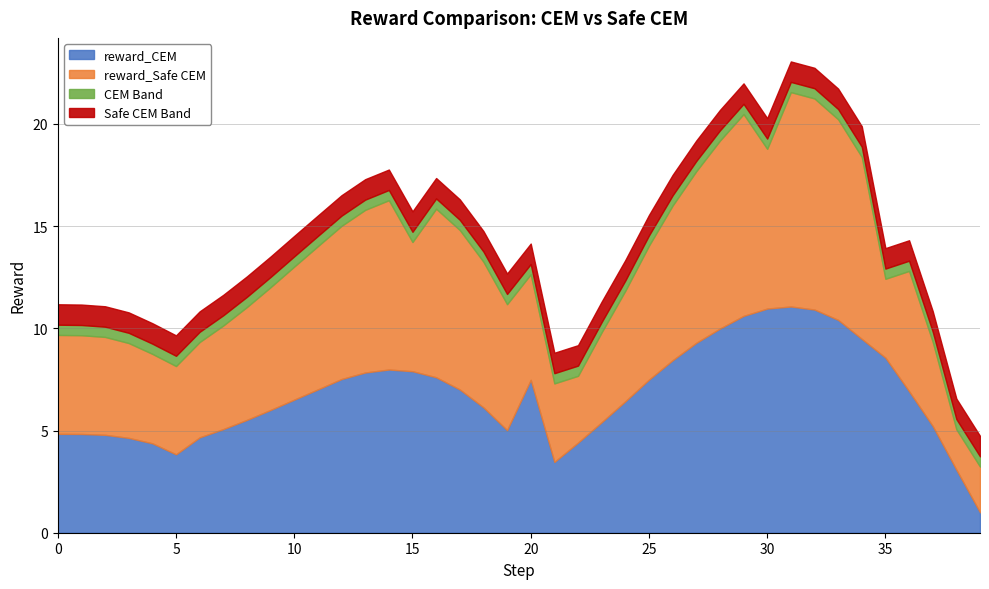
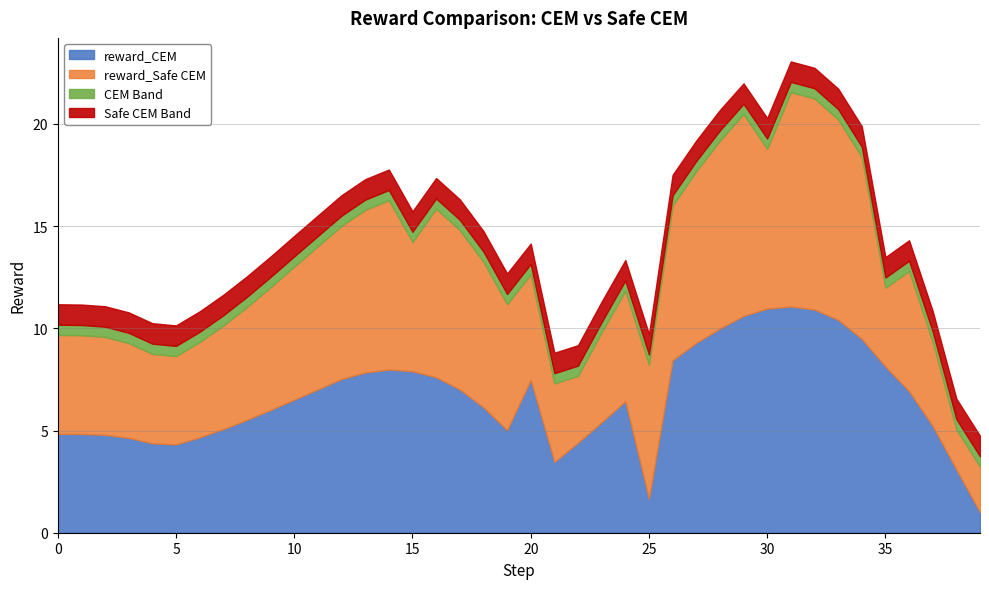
reward_CEM, 5: 3.8 -> 4.3
reward_CEM, 25: 7.5 -> 1.7
reward_CEM, 35: 8.6 -> 8.1
